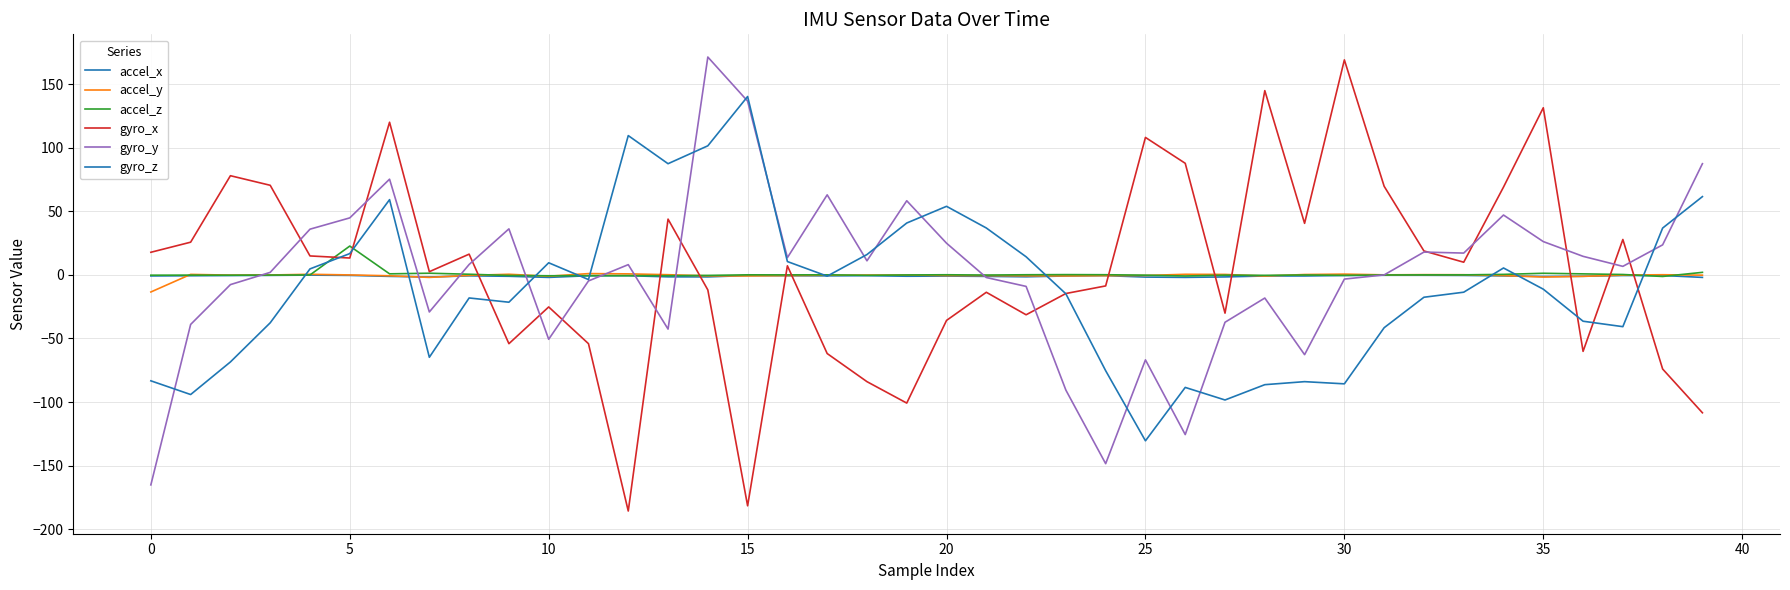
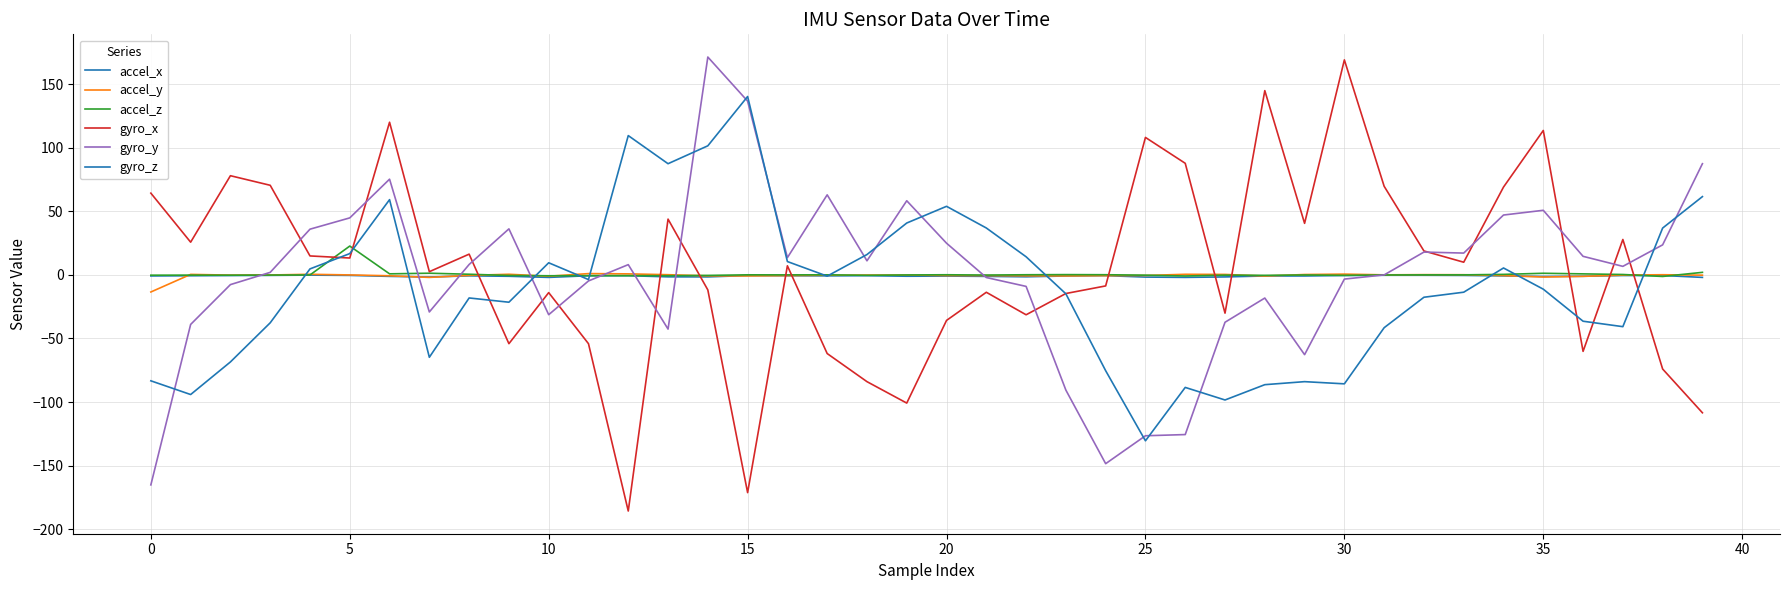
gyro_x, 0: 18 -> 64
gyro_x, 10: -25 -> -14
gyro_y, 10: -51 -> -31
gyro_x, 15: -182 -> -171
gyro_y, 25: -67 -> -126
gyro_x, 35: 131 -> 113
gyro_y, 35: 26 -> 51
